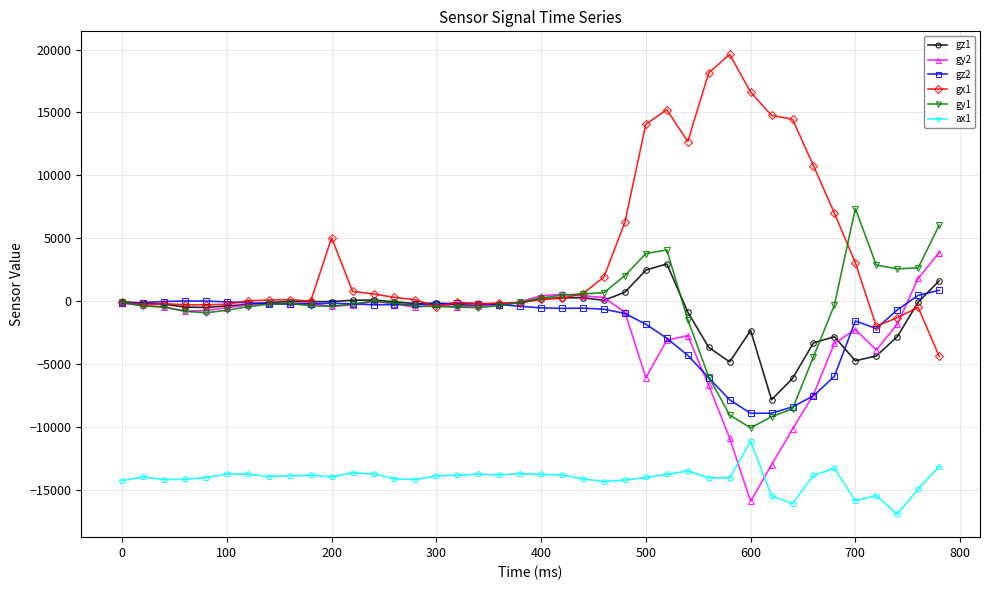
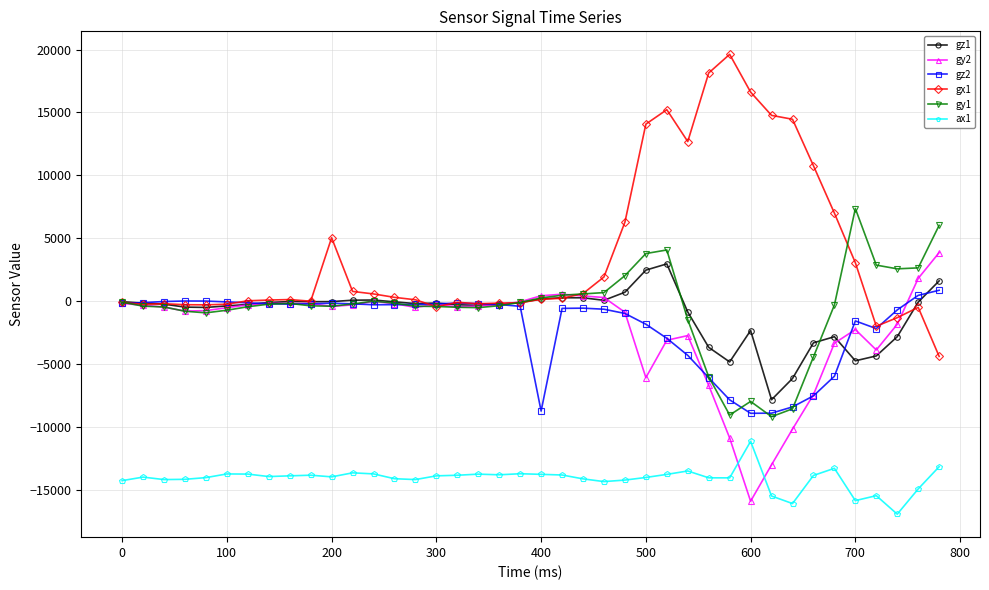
gz2, 400: -500 -> -8800
gy1, 600: -10100 -> -8000
